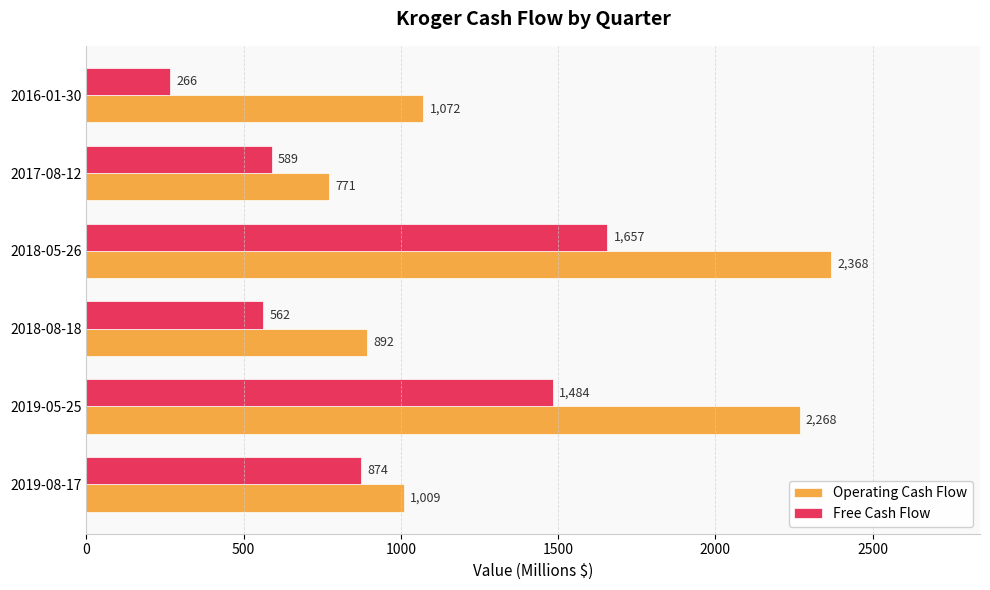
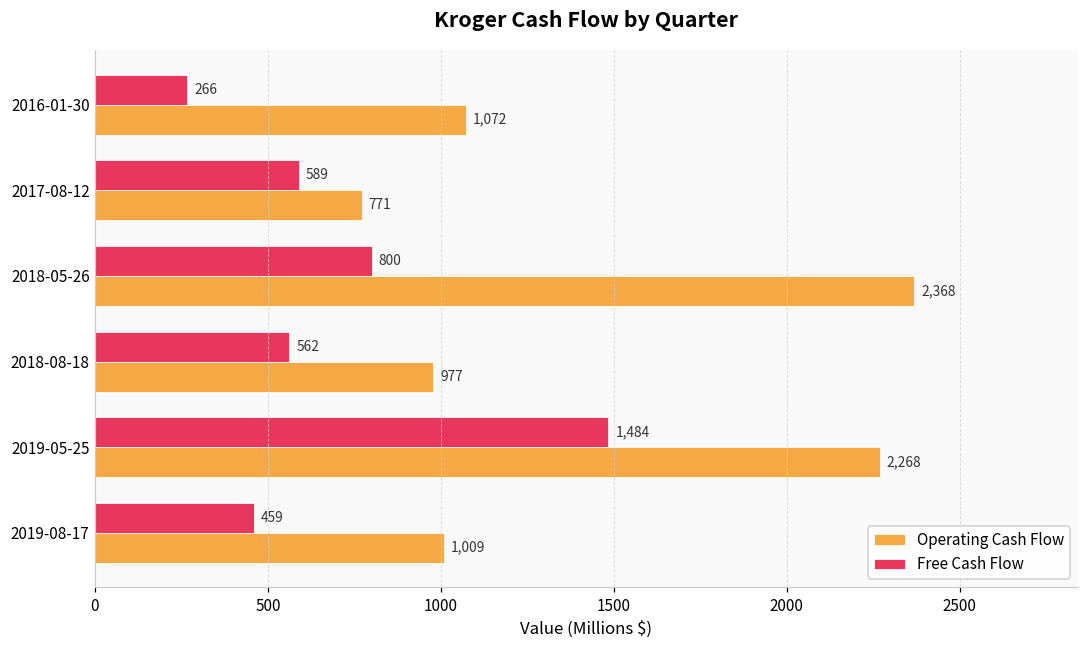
Free Cash Flow, 2018-05-26: 1,657 -> 800
Operating Cash Flow, 2018-08-18: 892 -> 977
Free Cash Flow, 2019-08-17: 874 -> 459
